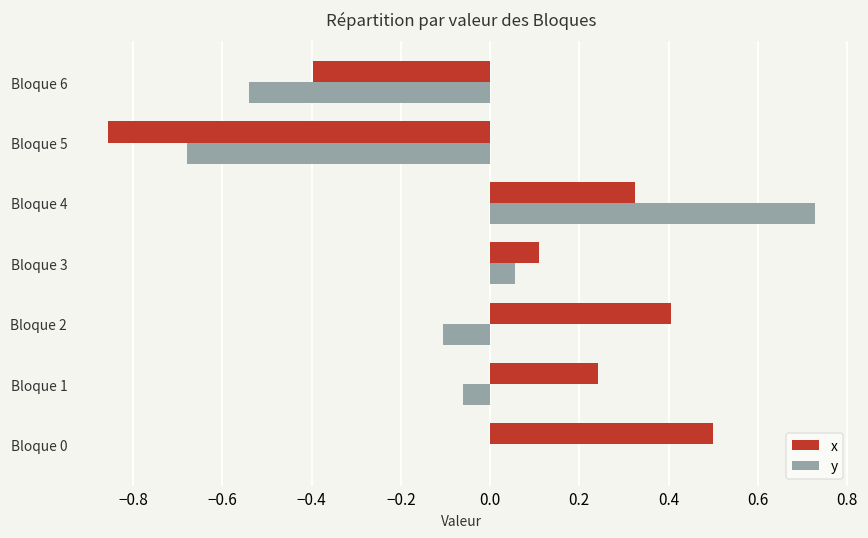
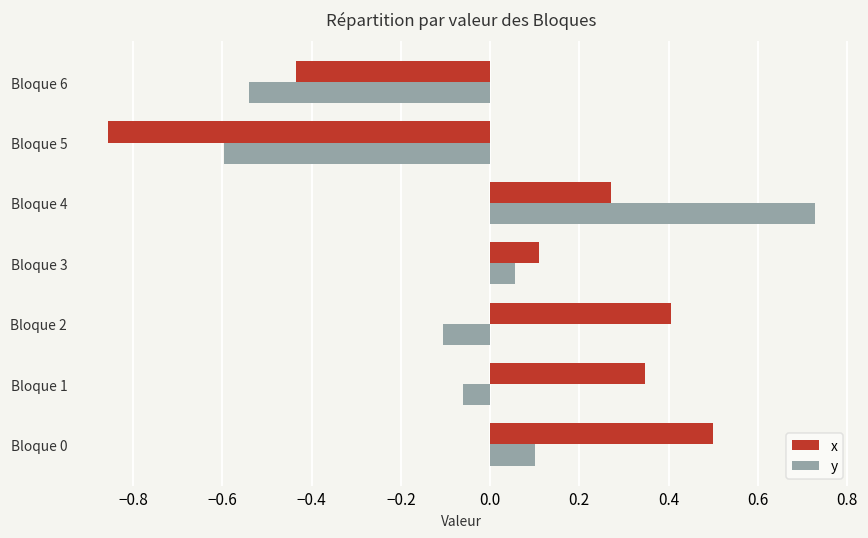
x, Bloque 6: -0.40 -> -0.43
y, Bloque 5: -0.68 -> -0.60
x, Bloque 4: 0.32 -> 0.27
x, Bloque 1: 0.24 -> 0.35
y, Bloque 0: 0.0 -> 0.1
